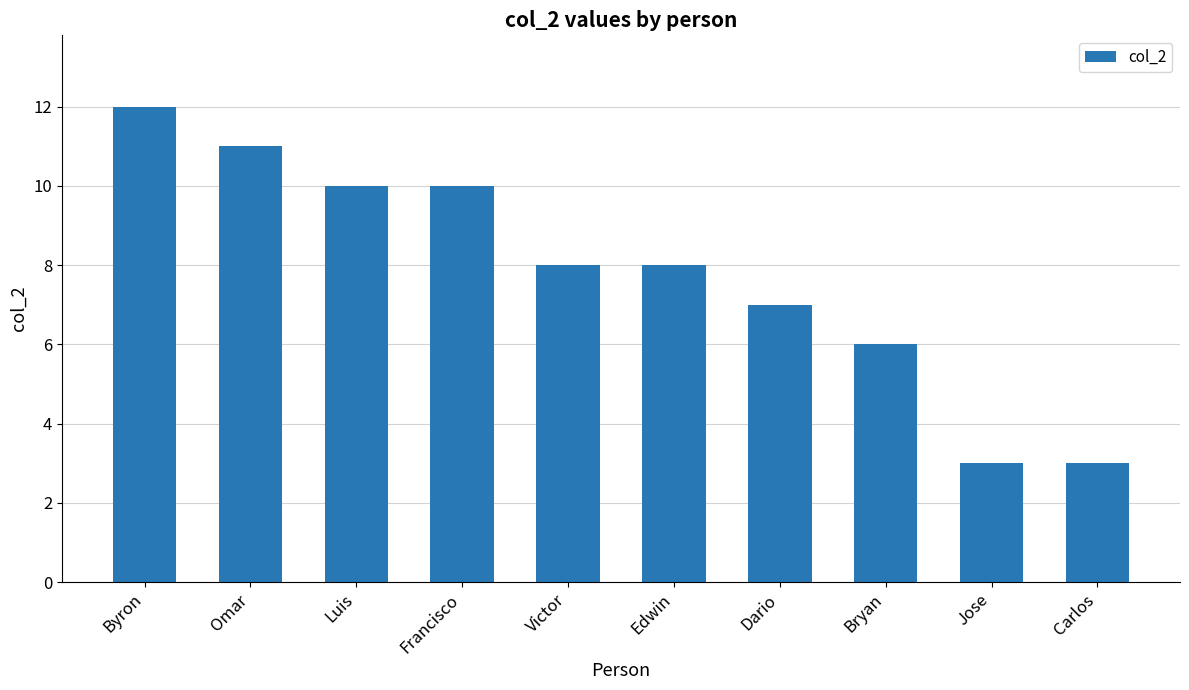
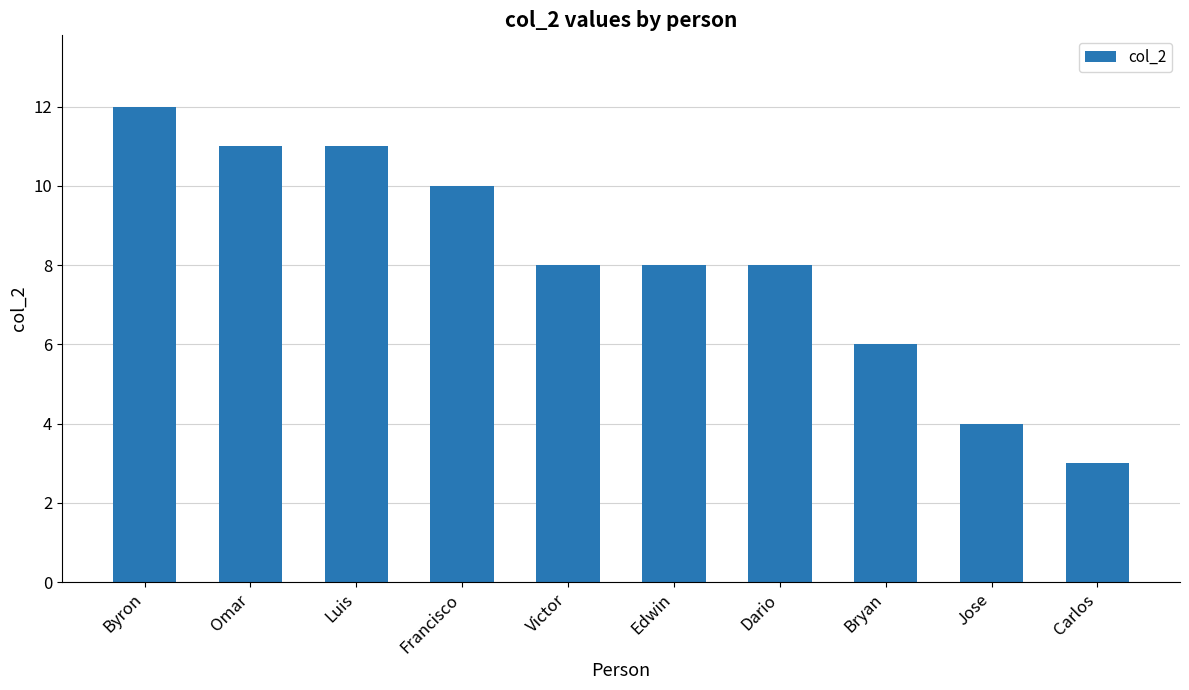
Luis: 10 -> 11
Dario: 7 -> 8
Jose: 3 -> 4
